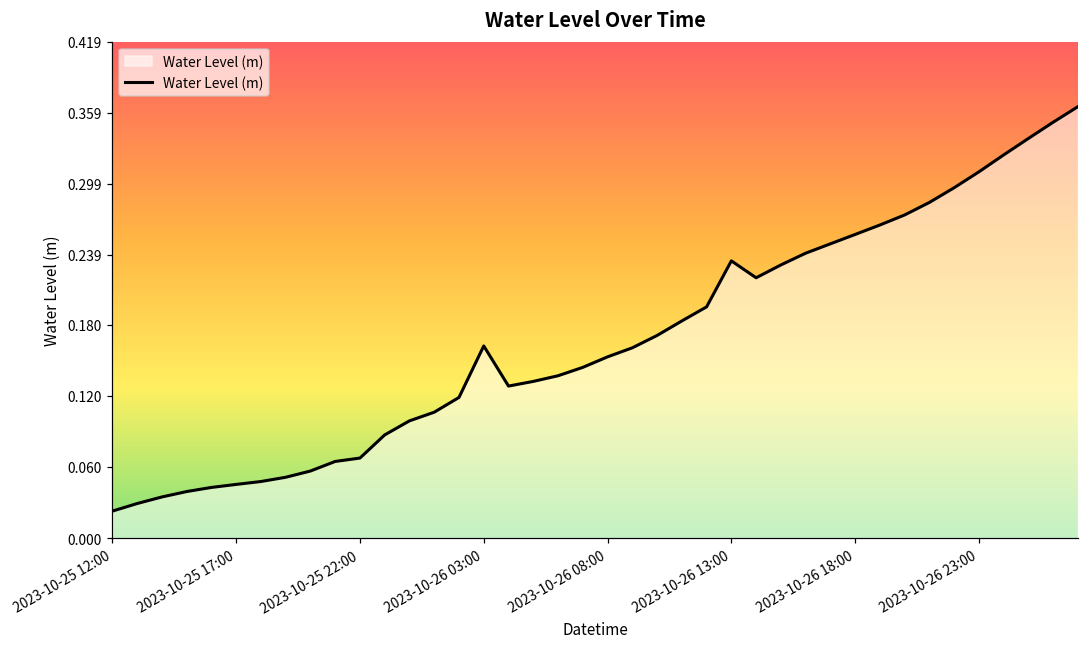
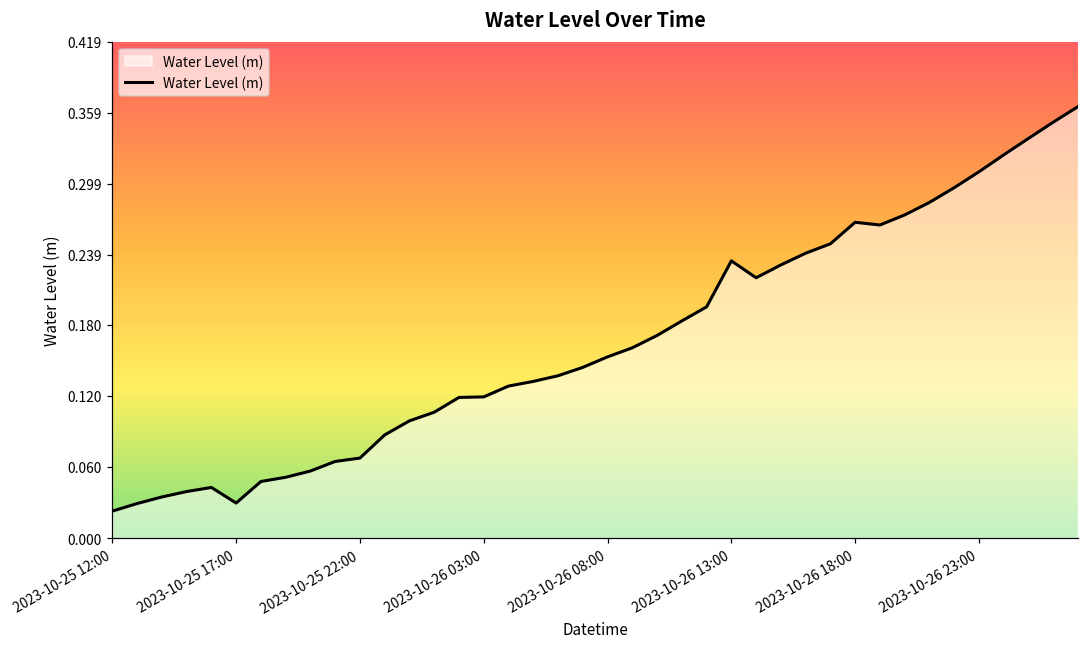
2023-10-25 17:00: 0.045 -> 0.030
2023-10-26 03:00: 0.162 -> 0.119
2023-10-26 18:00: 0.256 -> 0.267
